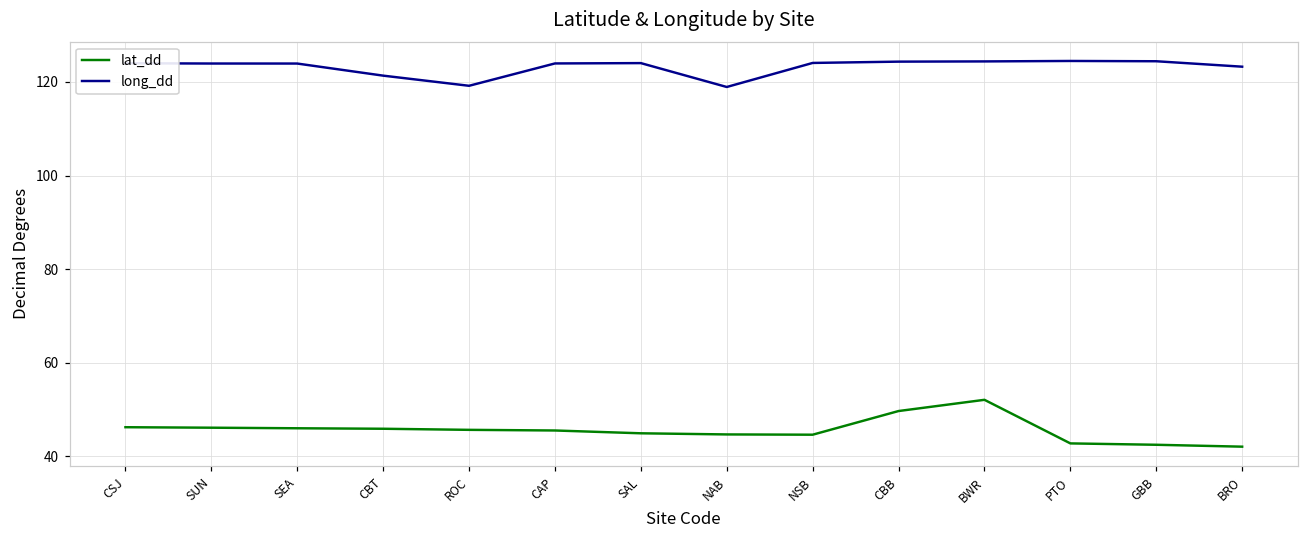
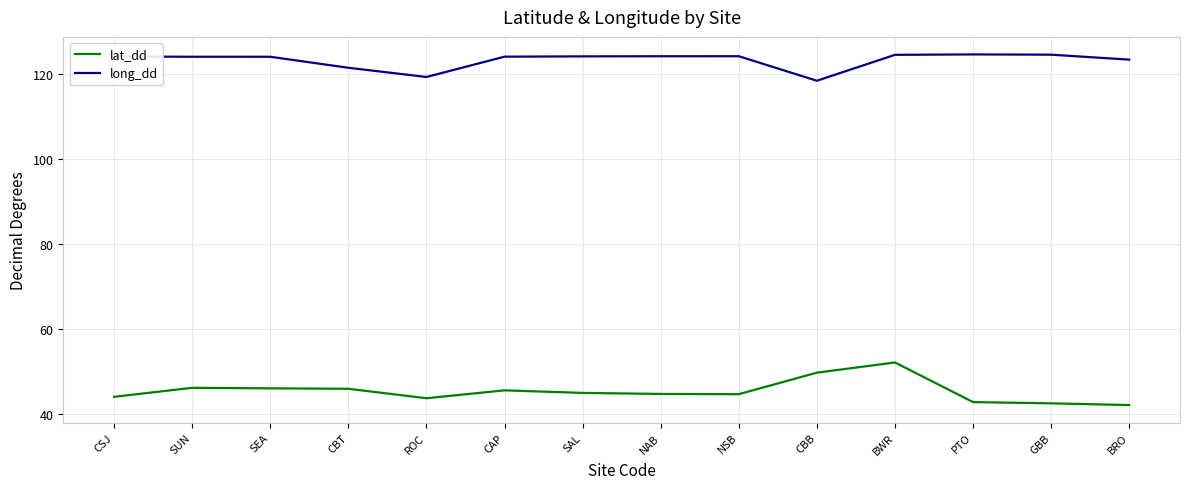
lat_dd, CSJ: 46 -> 44
lat_dd, ROC: 46 -> 44
long_dd, NAB: 119 -> 124
long_dd, CBB: 124 -> 118
